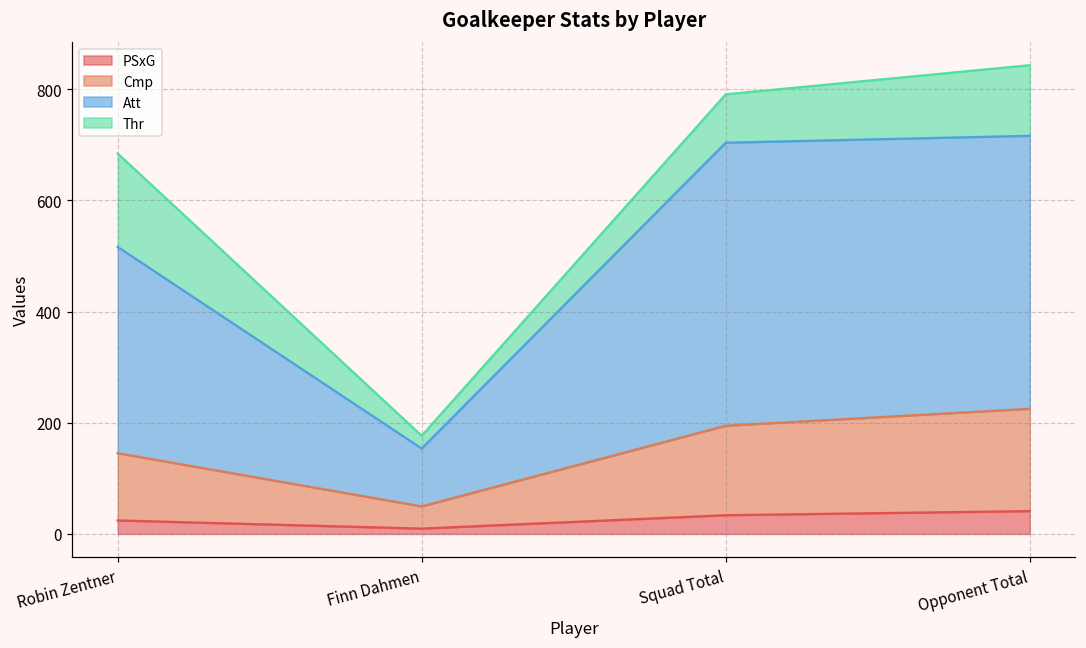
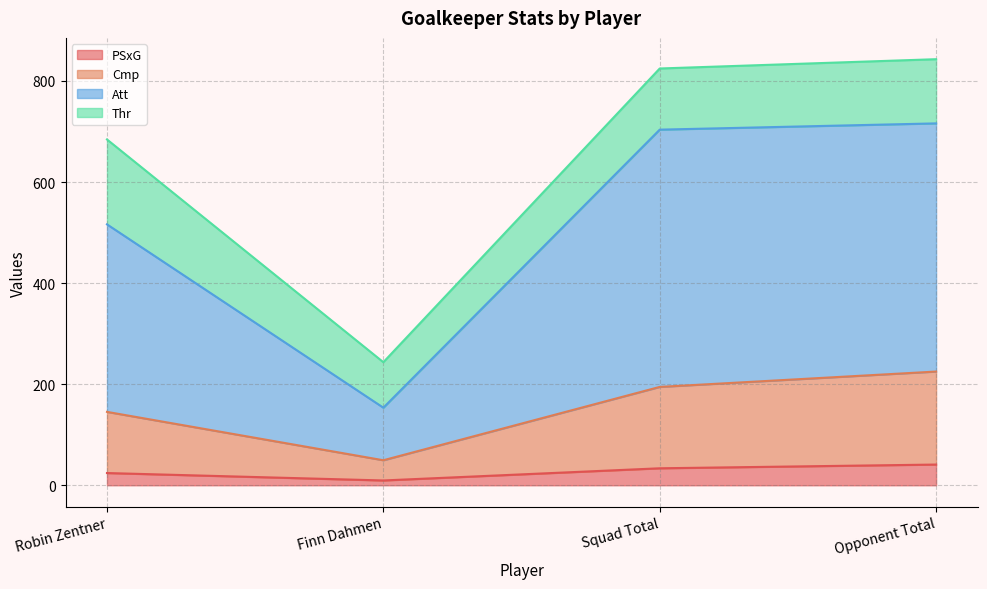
Thr, Finn Dahmen: 20 -> 90
Thr, Squad Total: 90 -> 120
